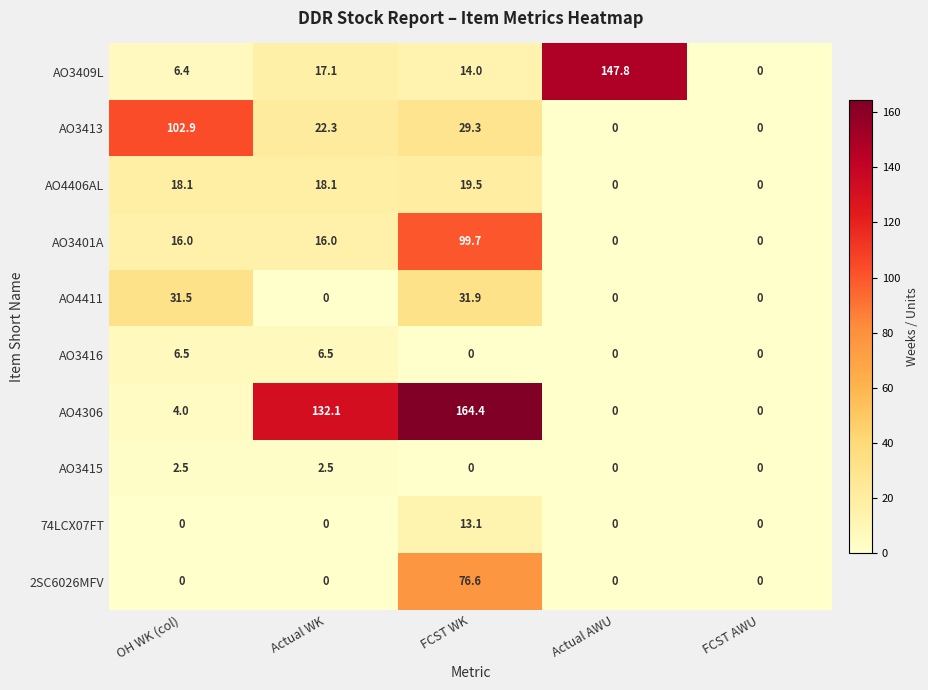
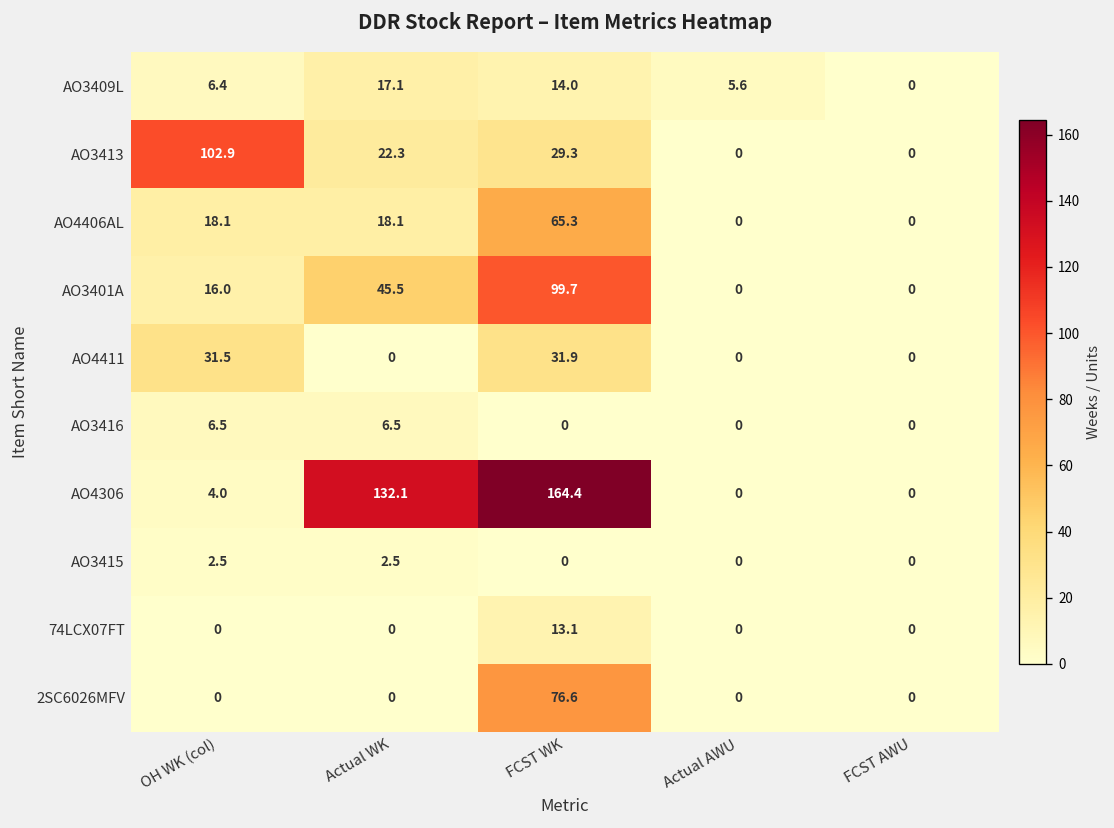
AO3409L, Actual AWU: 147.8 -> 5.6
AO4406AL, FCST WK: 19.5 -> 65.3
AO3401A, Actual WK: 16.0 -> 45.5
